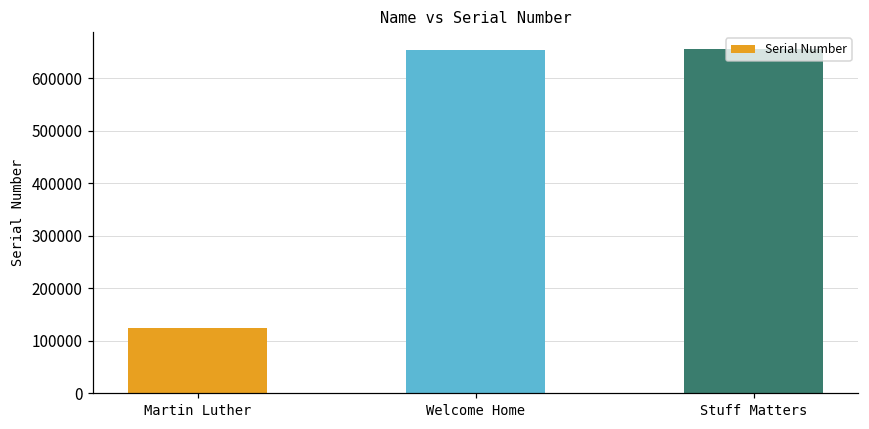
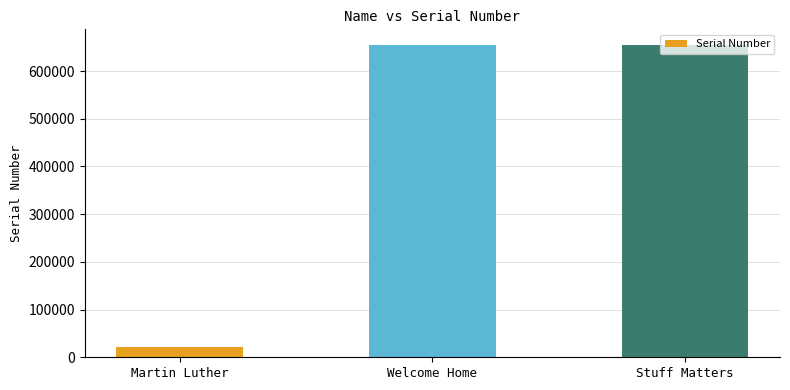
Martin Luther: 120000 -> 20000
